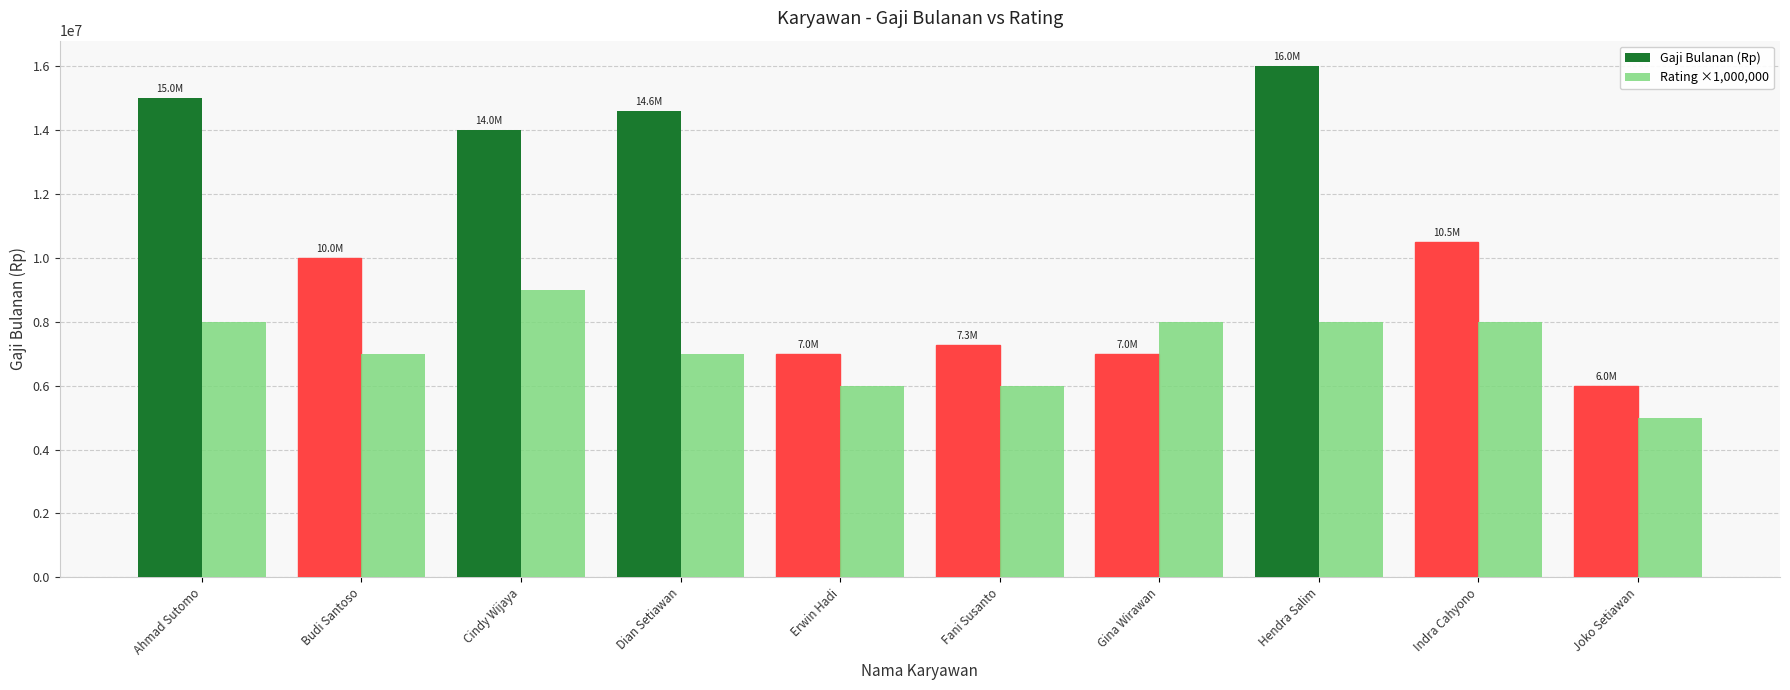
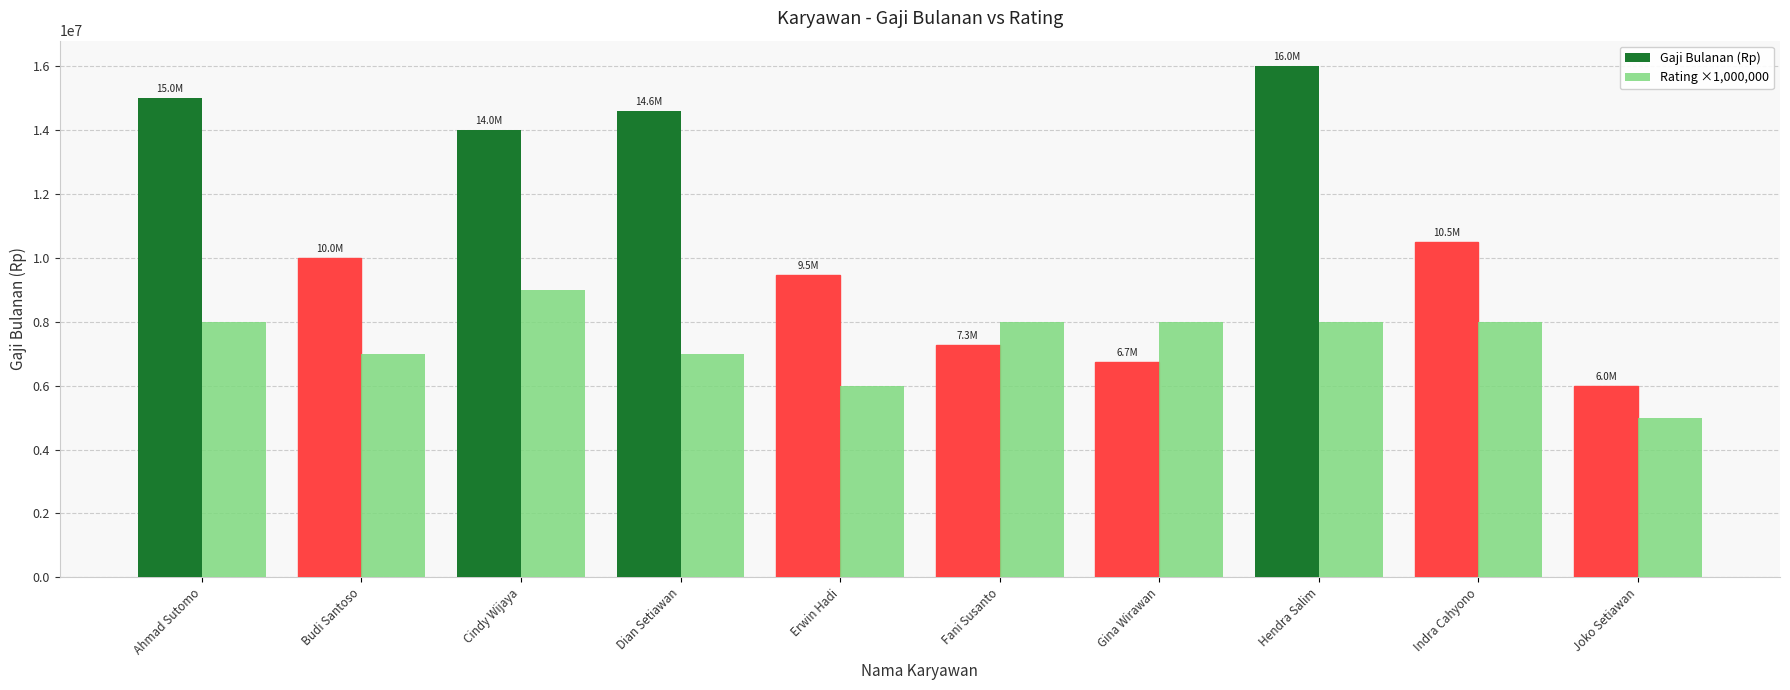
Gaji Bulanan (Rp), Erwin Hadi: 7.0M -> 9.5M
Rating ×1,000,000, Fani Susanto: 6000000 -> 8000000
Gaji Bulanan (Rp), Gina Wirawan: 7.0M -> 6.7M
